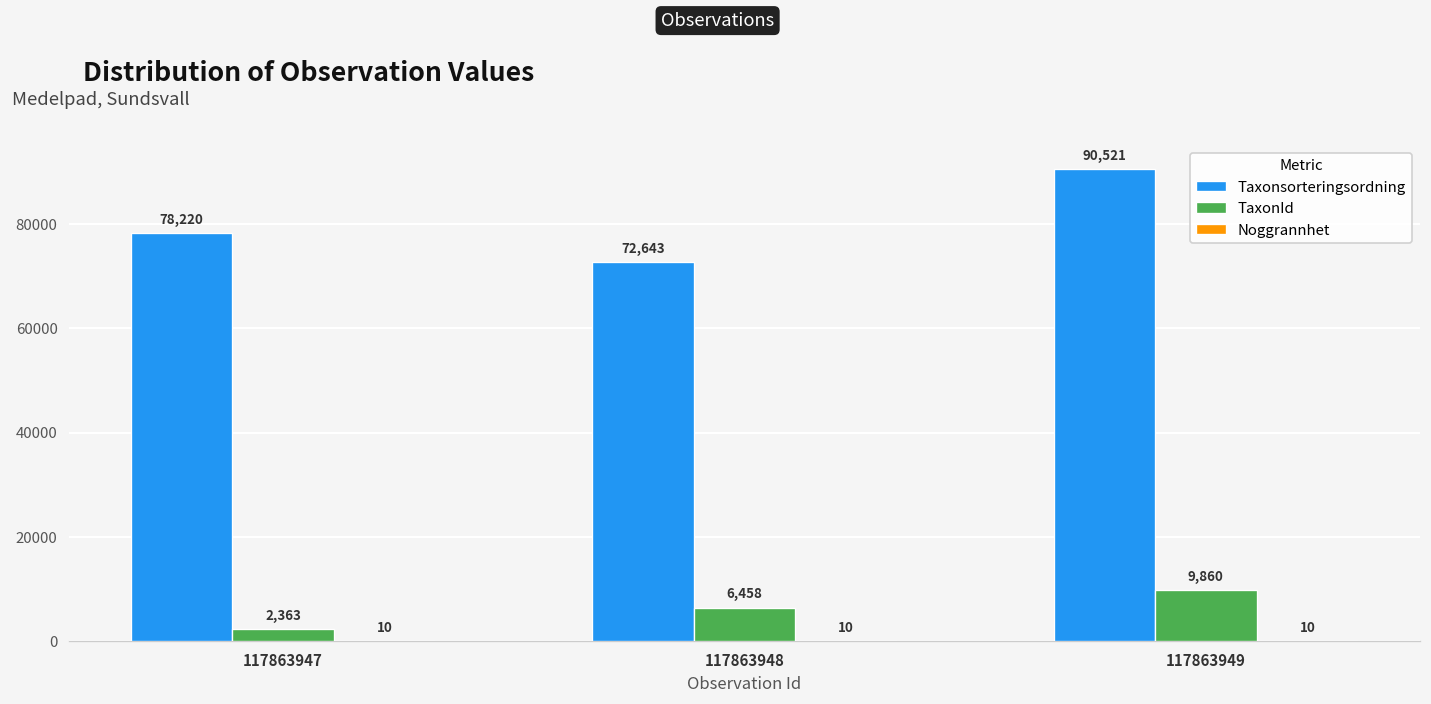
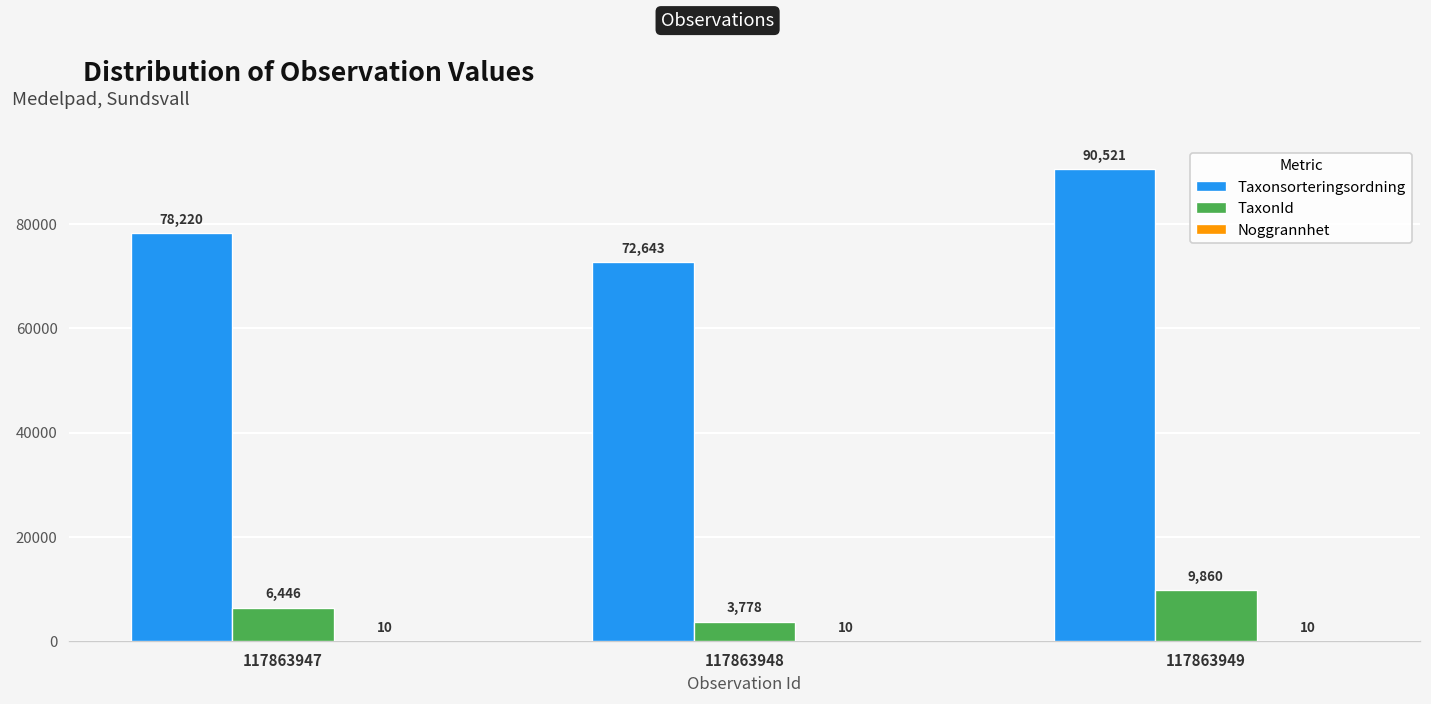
TaxonId, 117863947: 2,363 -> 6,446
TaxonId, 117863948: 6,458 -> 3,778
